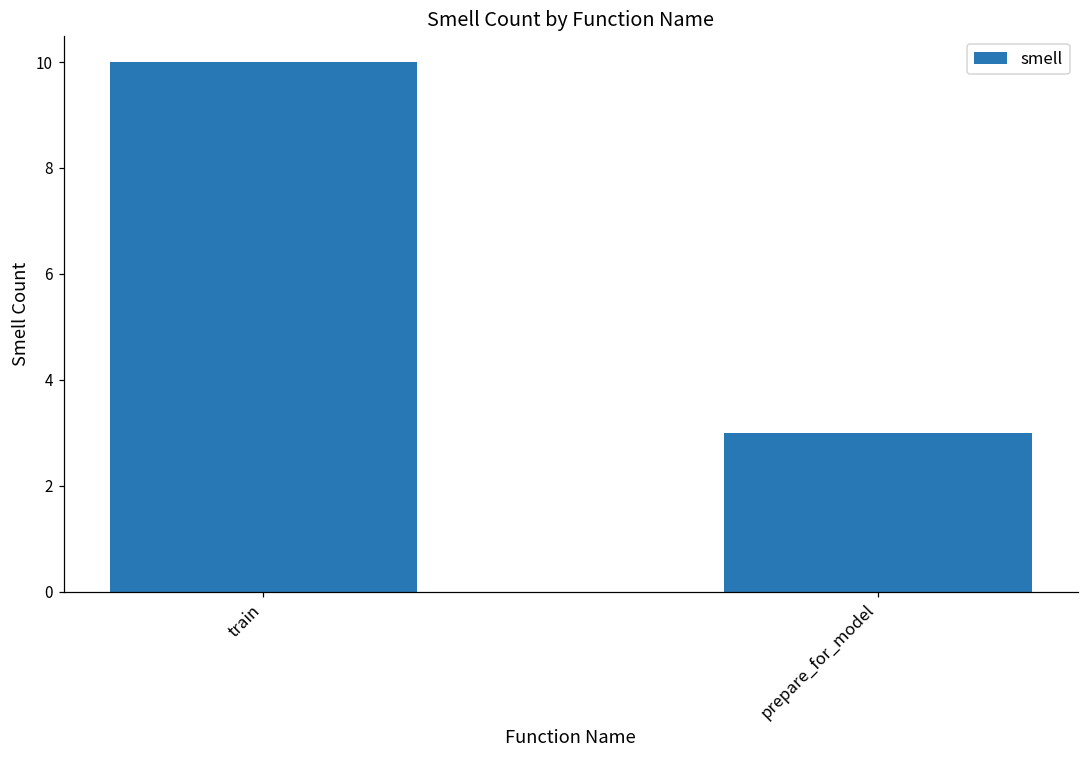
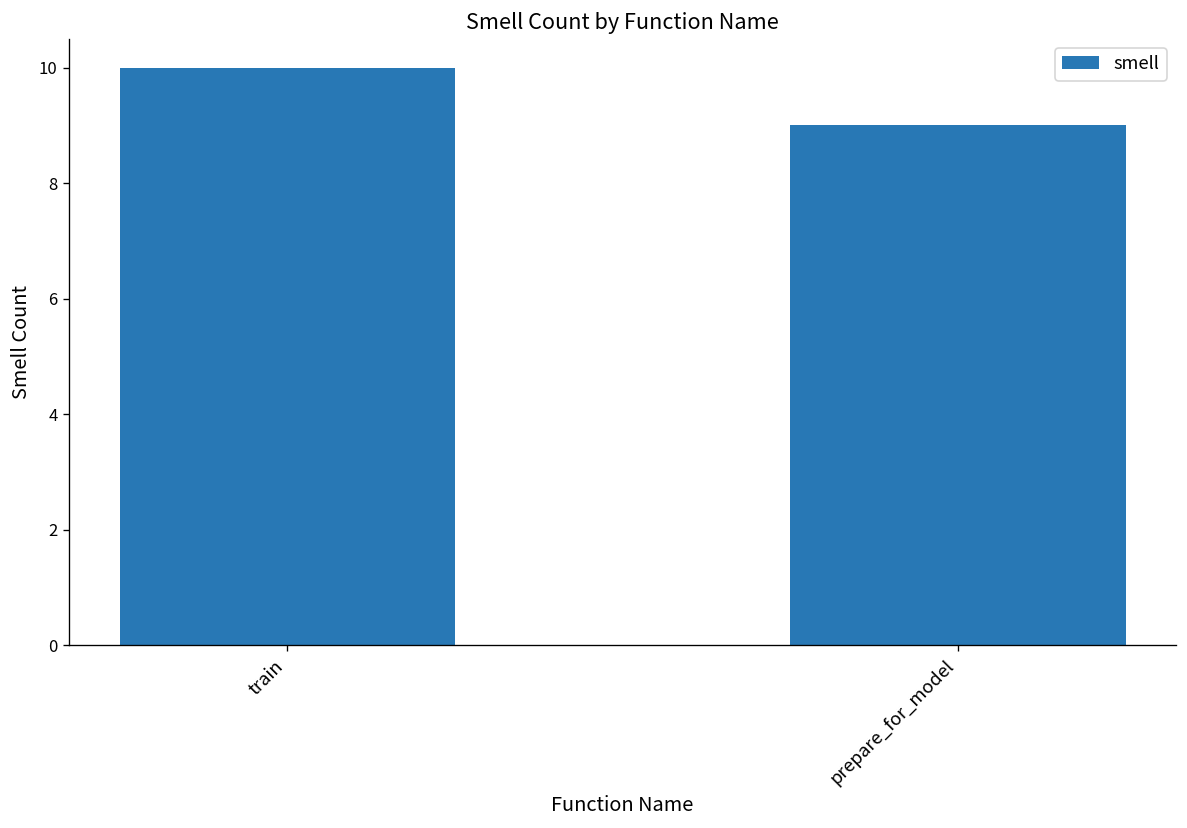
prepare_for_model: 3 -> 9
